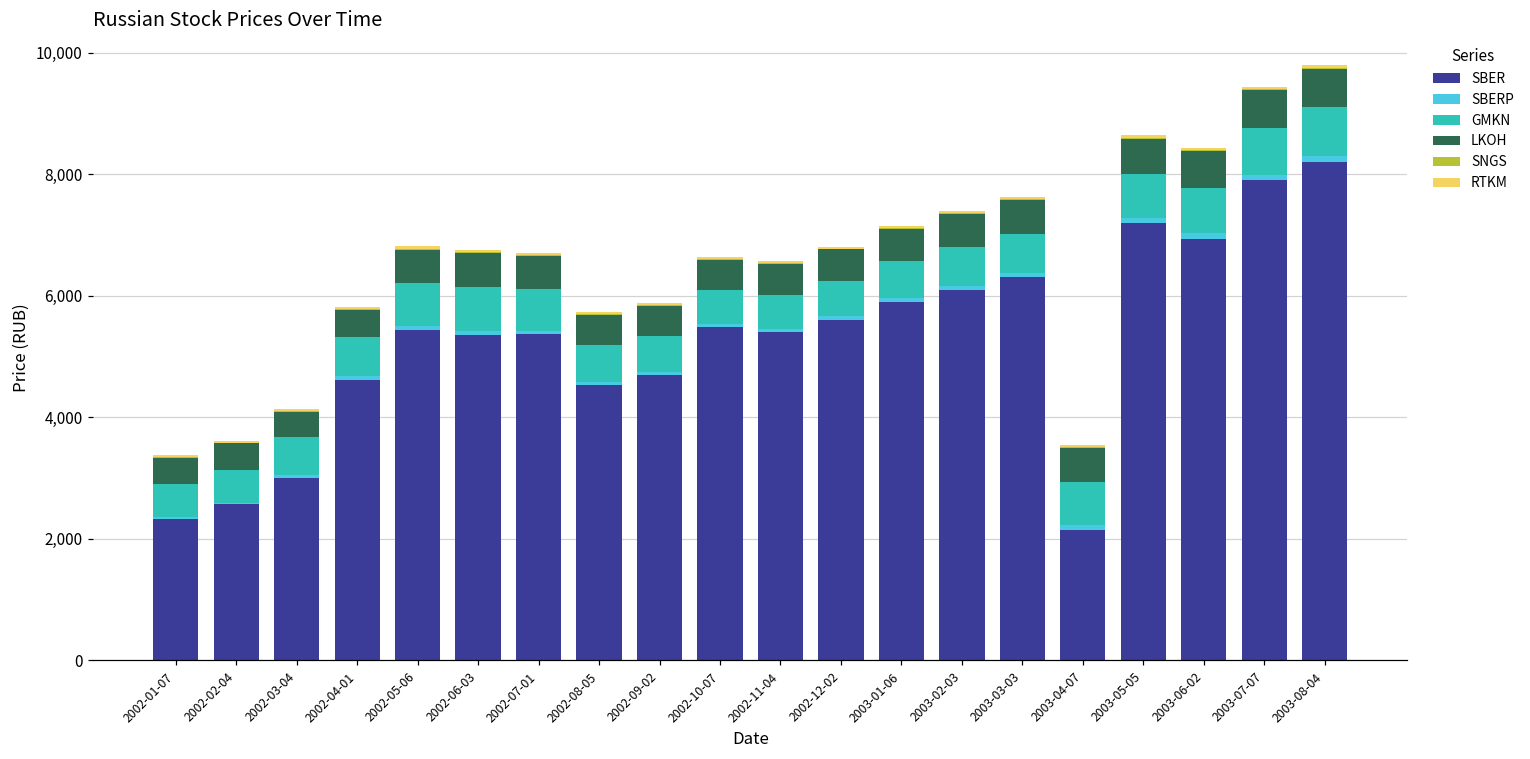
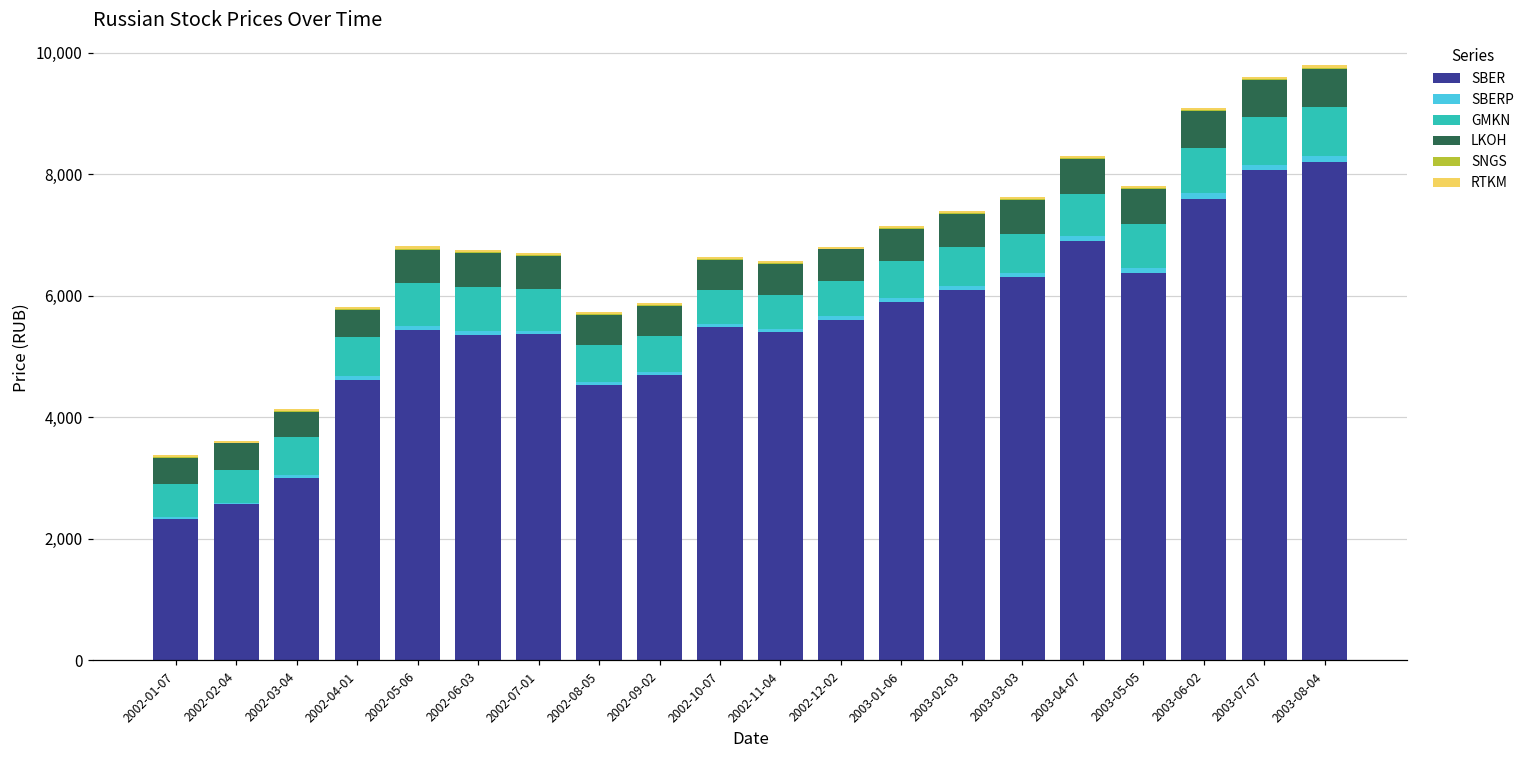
SBER, 2003-04-07: 2,100 -> 6,900
SBER, 2003-05-05: 7,200 -> 6,400
SBER, 2003-06-02: 6,900 -> 7,600
SBER, 2003-07-07: 7,900 -> 8,100
